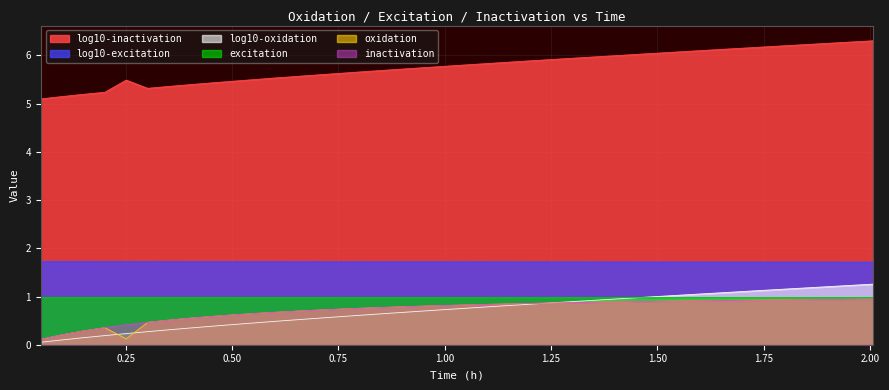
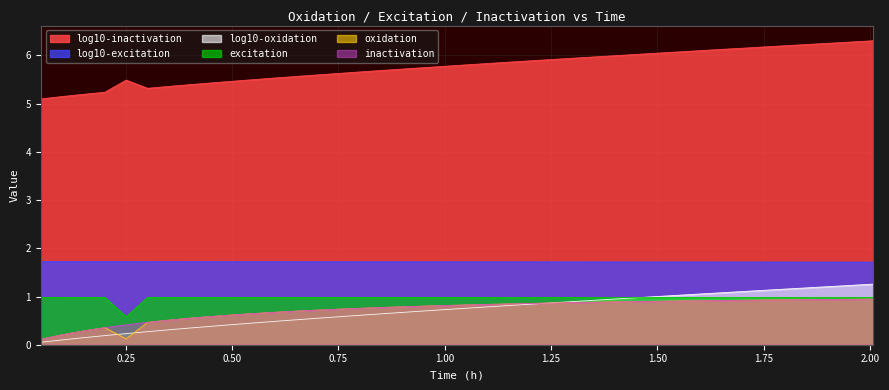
excitation, 0.25: 1.0 -> 0.6
